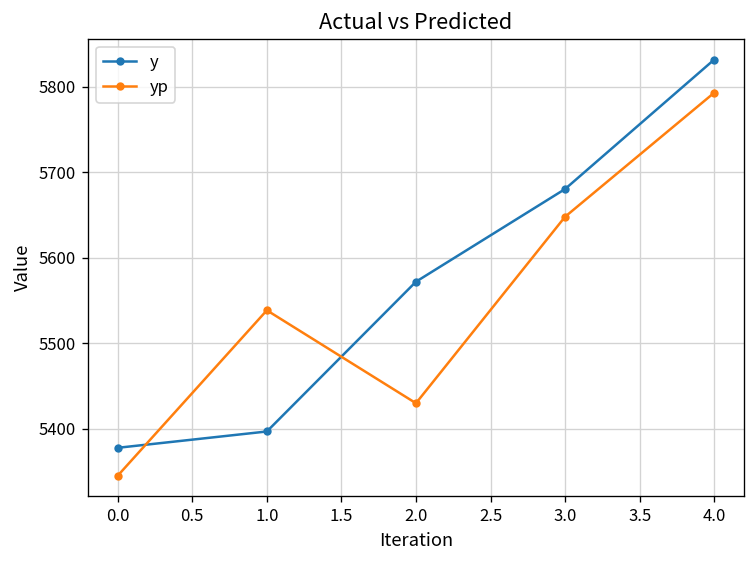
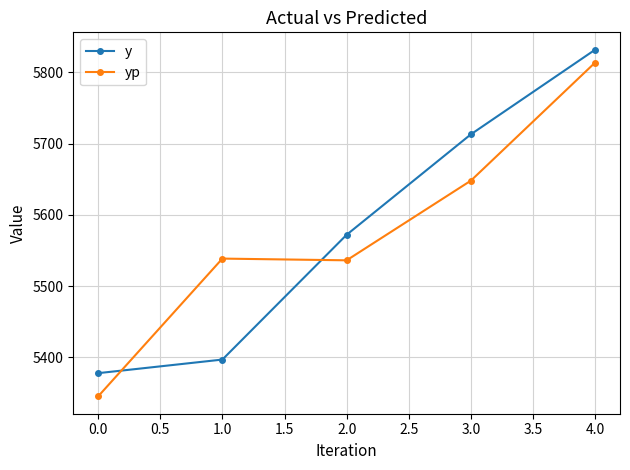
yp, 2.0: 5430 -> 5540
y, 3.0: 5680 -> 5710
yp, 4.0: 5790 -> 5810
